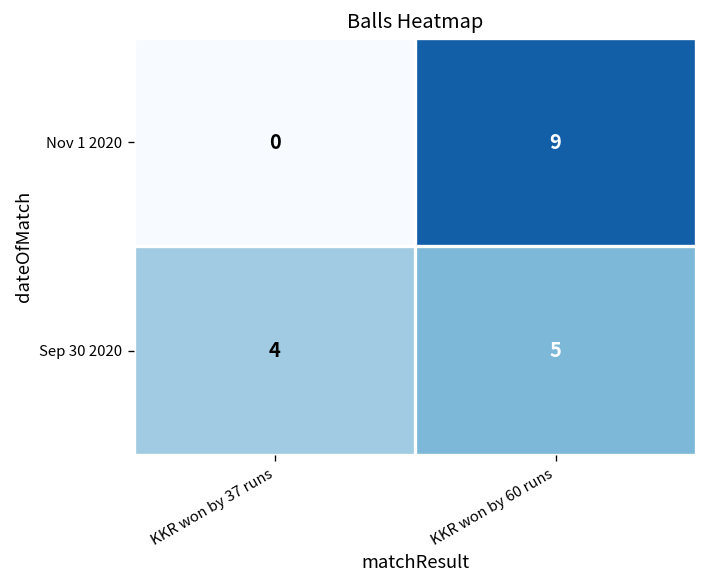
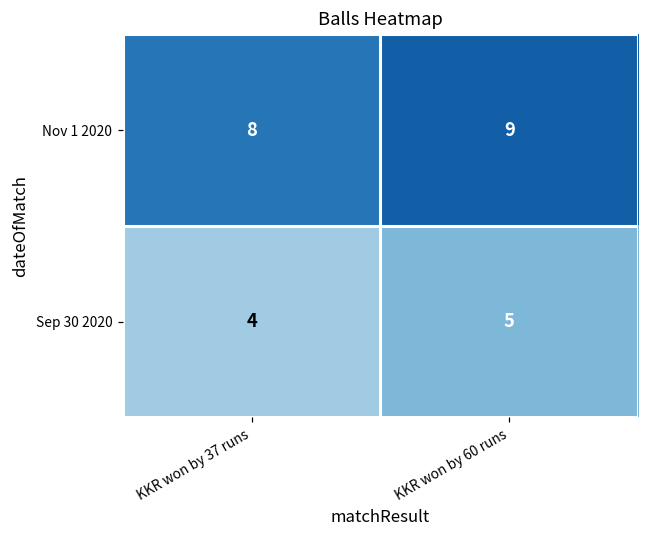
Nov 1 2020, KKR won by 37 runs: 0 -> 8
